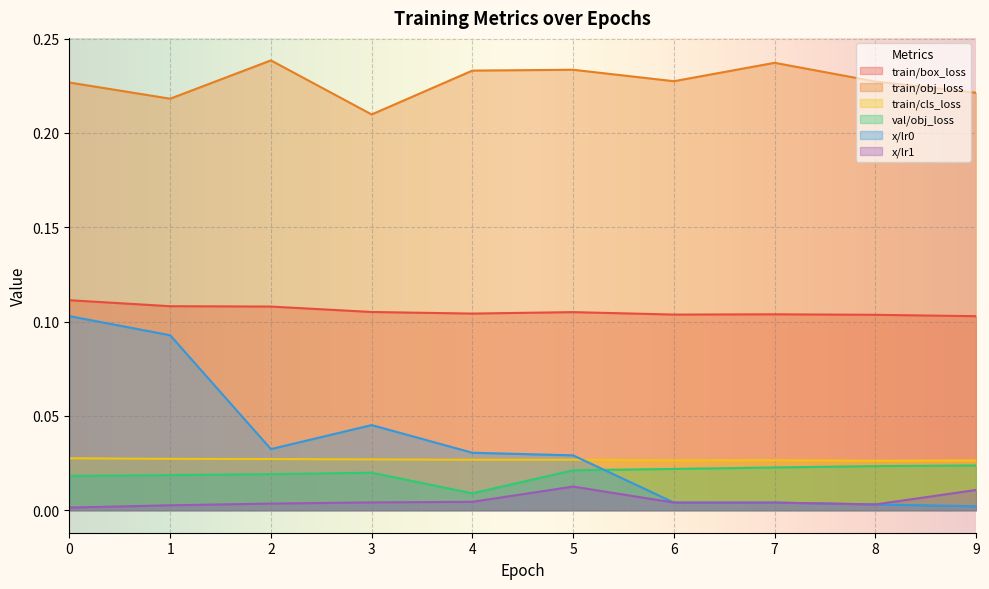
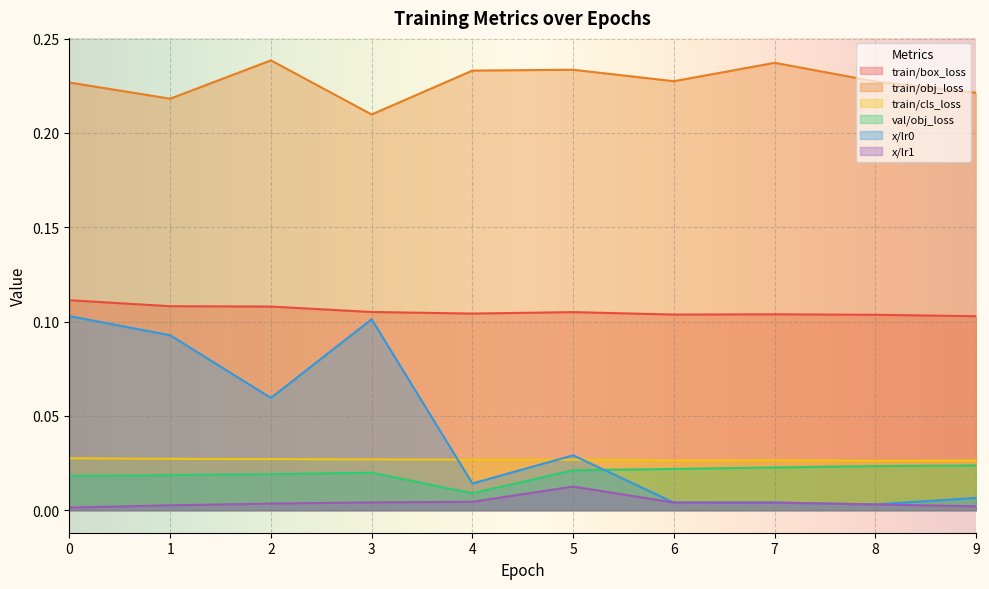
x/lr0, 2: 0.032 -> 0.060
x/lr0, 3: 0.045 -> 0.101
x/lr0, 4: 0.030 -> 0.014
x/lr0, 9: 0.002 -> 0.007
x/lr1, 9: 0.011 -> 0.002
